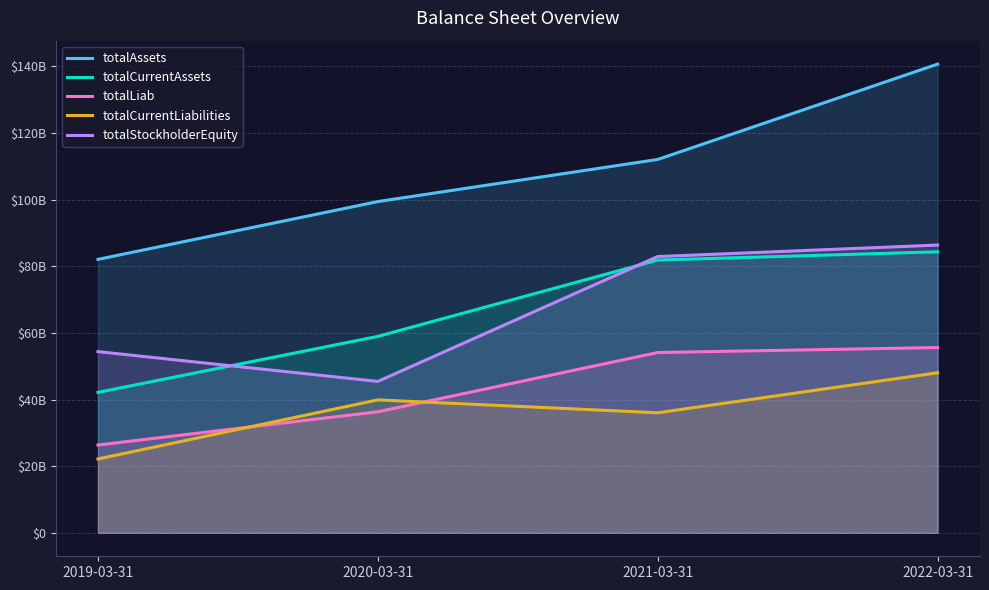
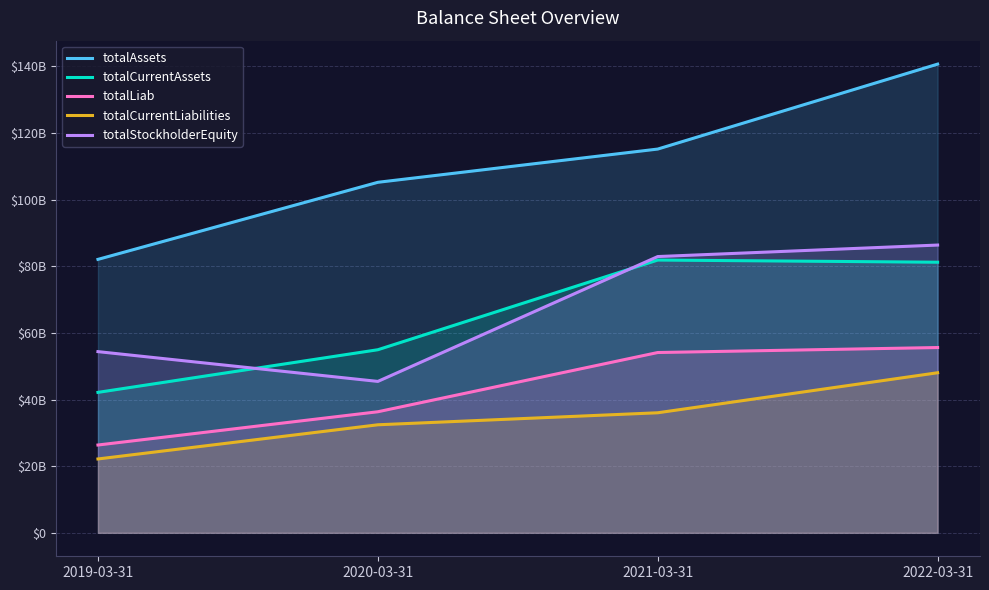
totalAssets, 2020-03-31: $99000000000 -> $105000000000
totalCurrentAssets, 2020-03-31: $59000000000 -> $55000000000
totalCurrentLiabilities, 2020-03-31: $40000000000 -> $32000000000
totalAssets, 2021-03-31: $112000000000 -> $115000000000
totalCurrentAssets, 2022-03-31: $84000000000 -> $81000000000
